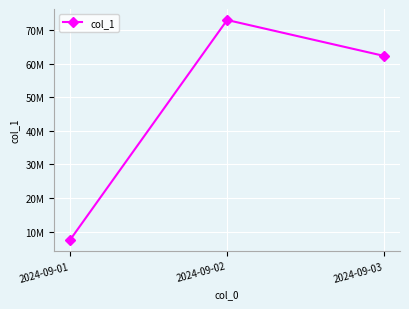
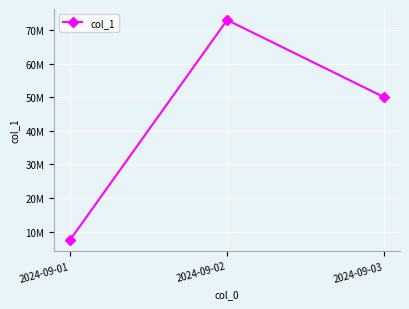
2024-09-03: 62000000 -> 50000000
